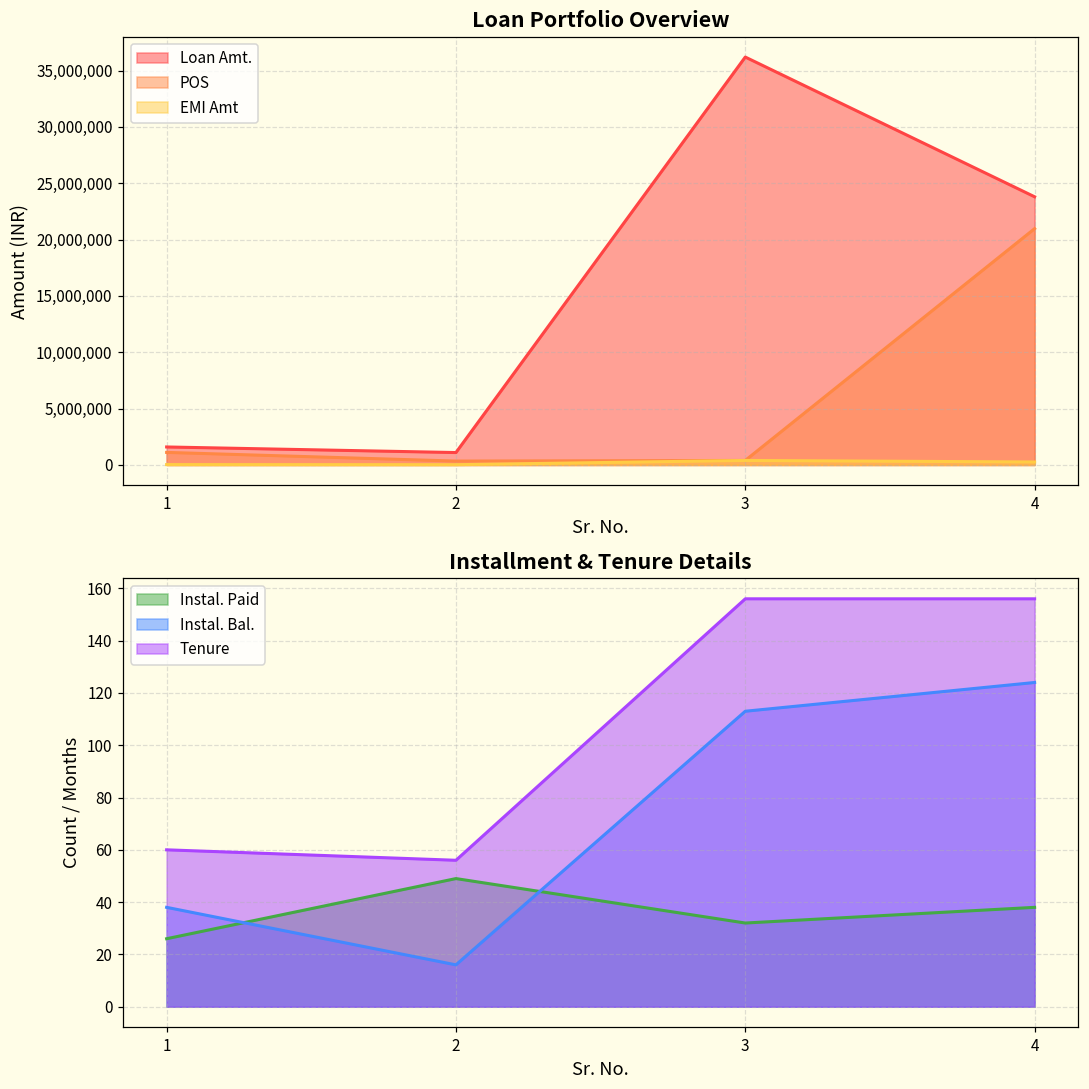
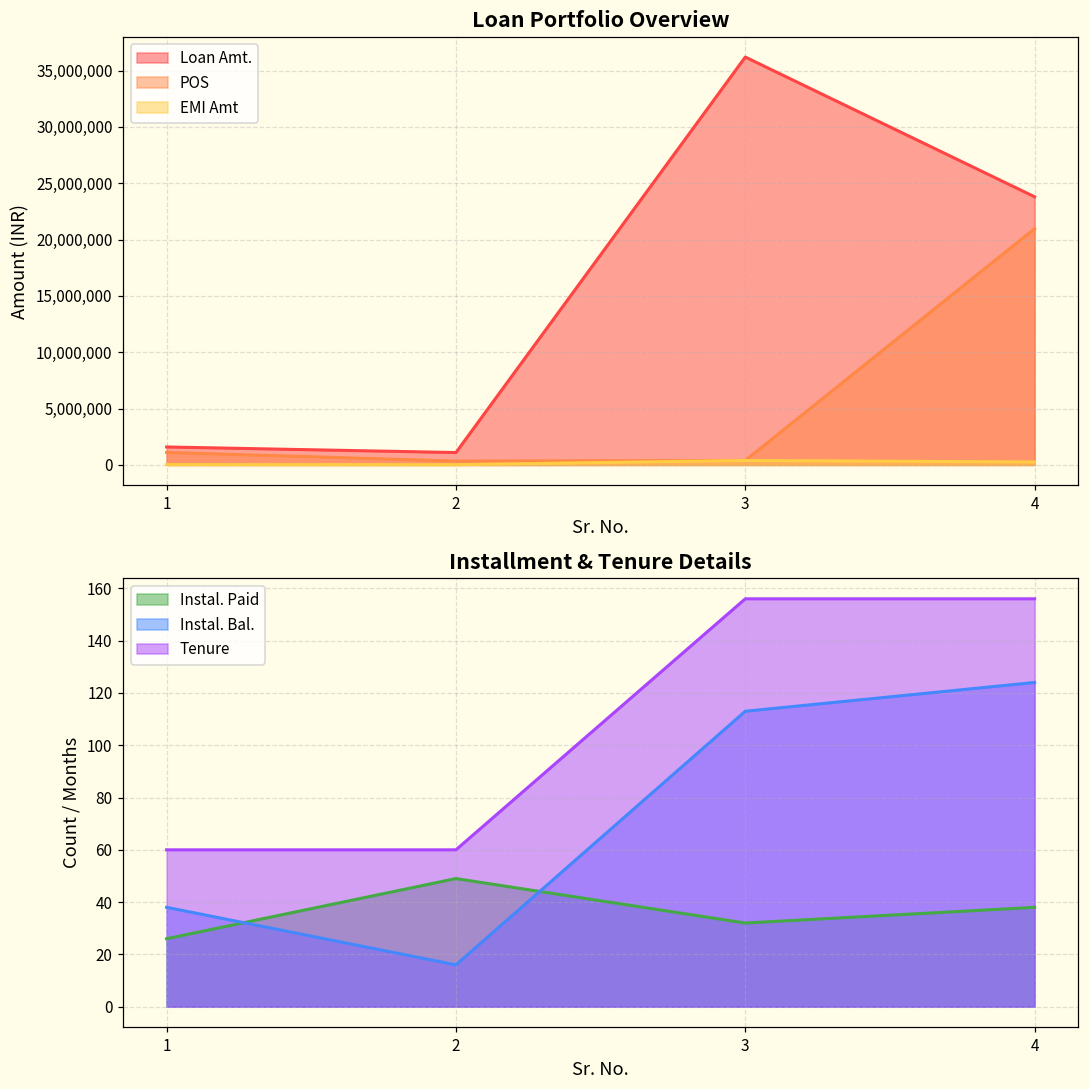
Installment & Tenure Details, Tenure, 2: 56 -> 60
